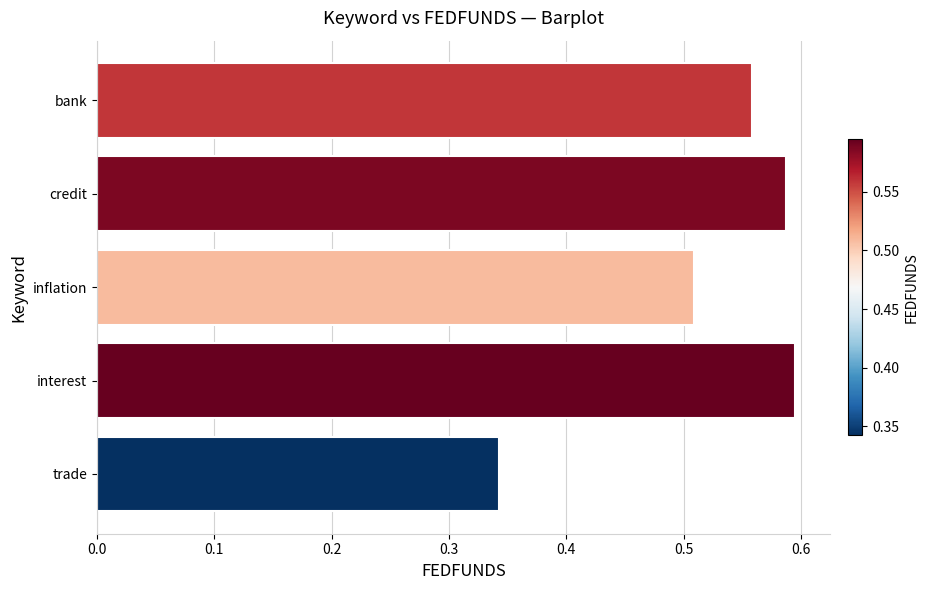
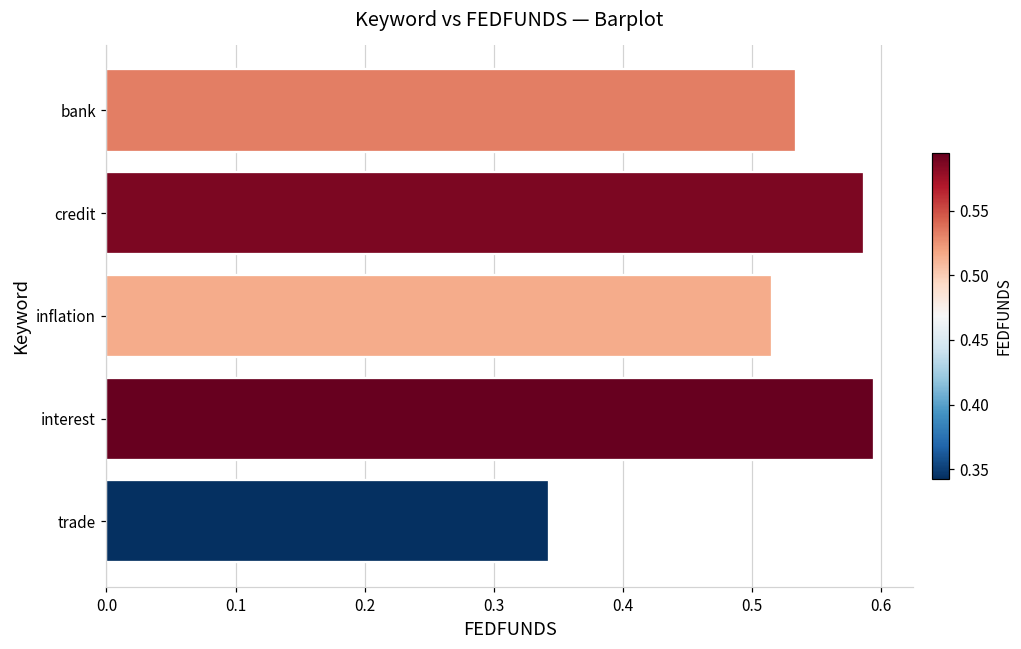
bank: 0.558 -> 0.534
inflation: 0.508 -> 0.516
